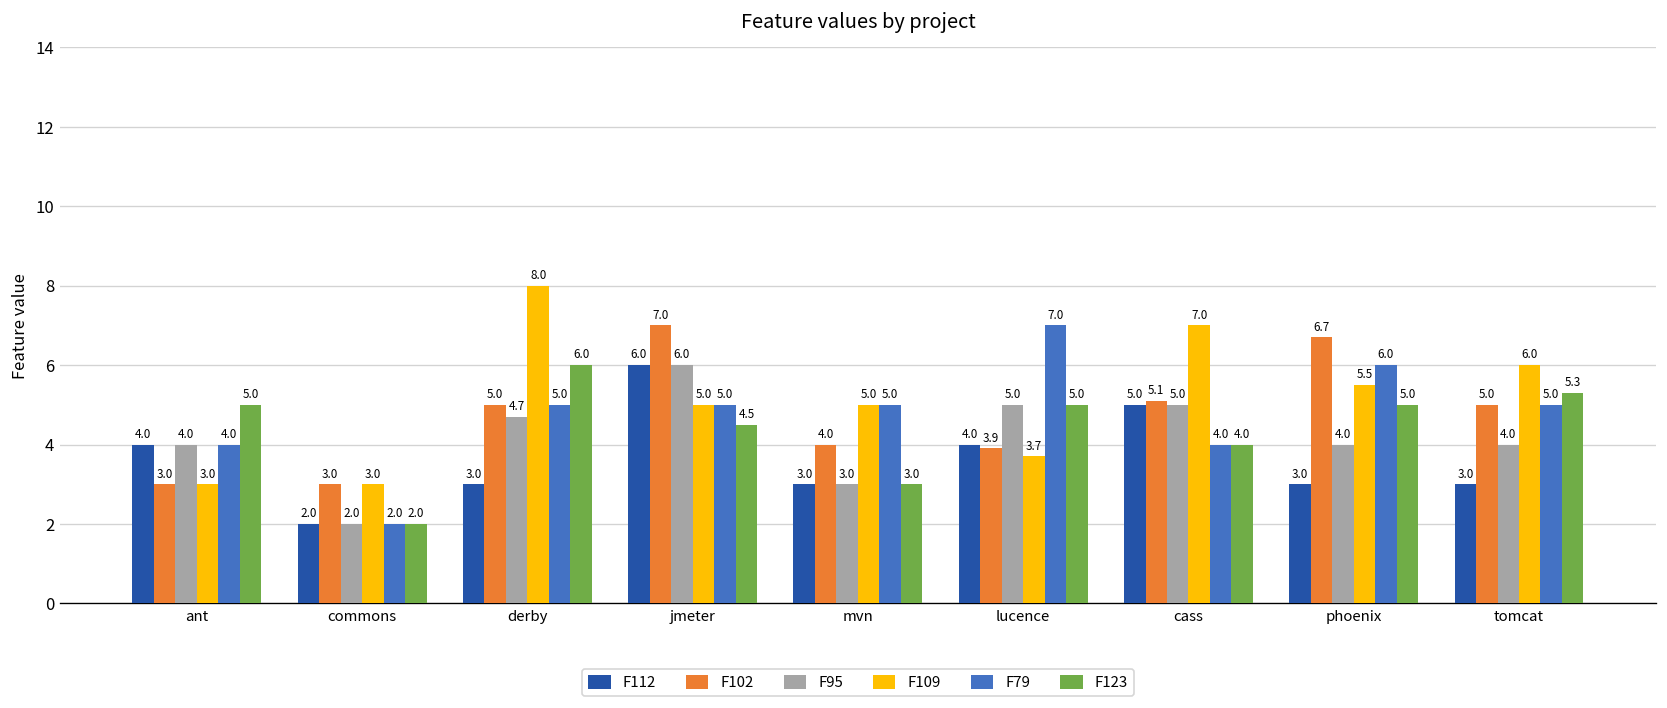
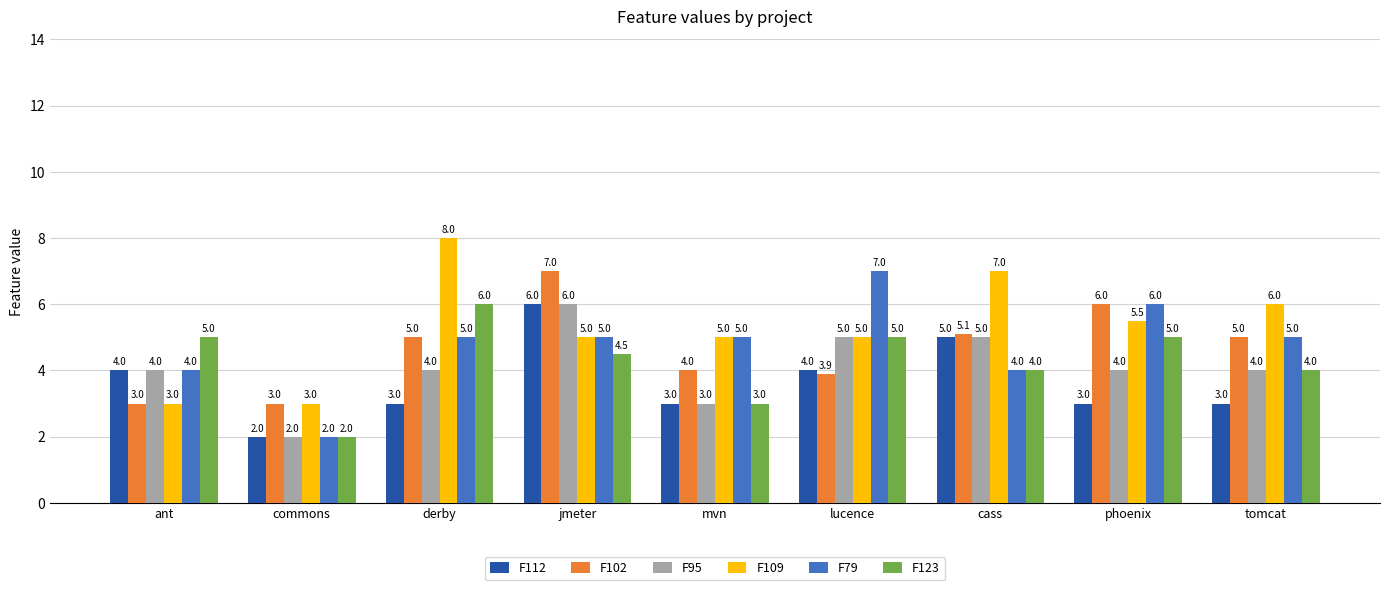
F95, derby: 4.7 -> 4.0
F109, lucence: 3.7 -> 5.0
F102, phoenix: 6.7 -> 6.0
F123, tomcat: 5.3 -> 4.0
